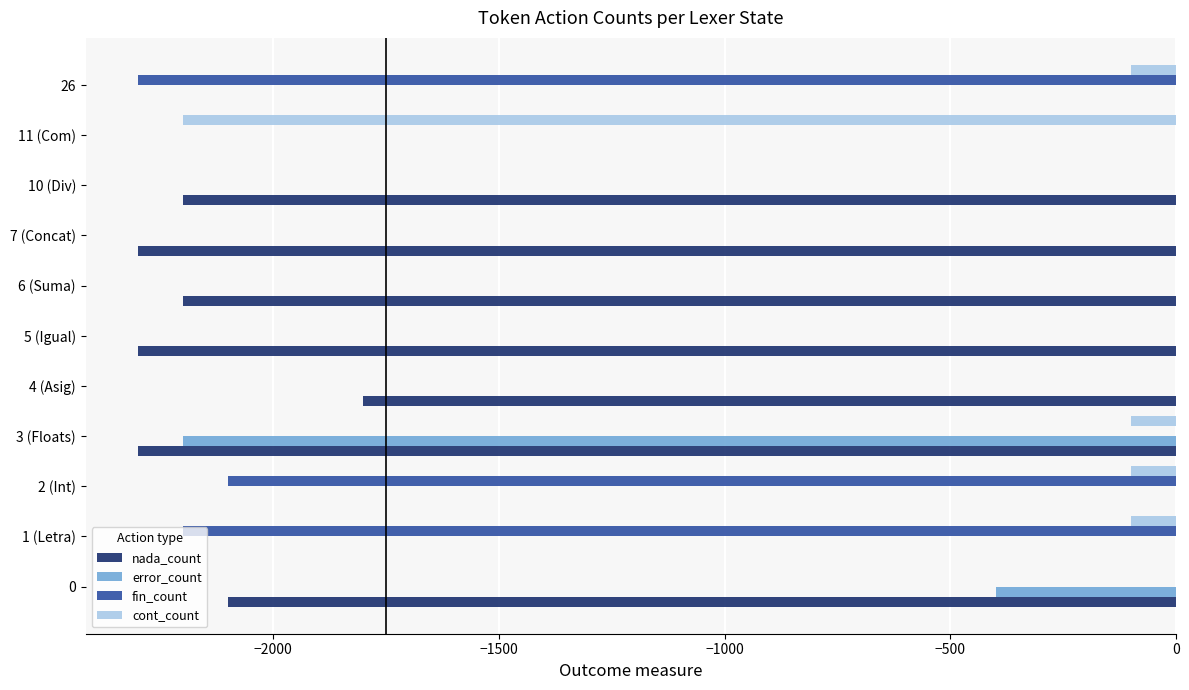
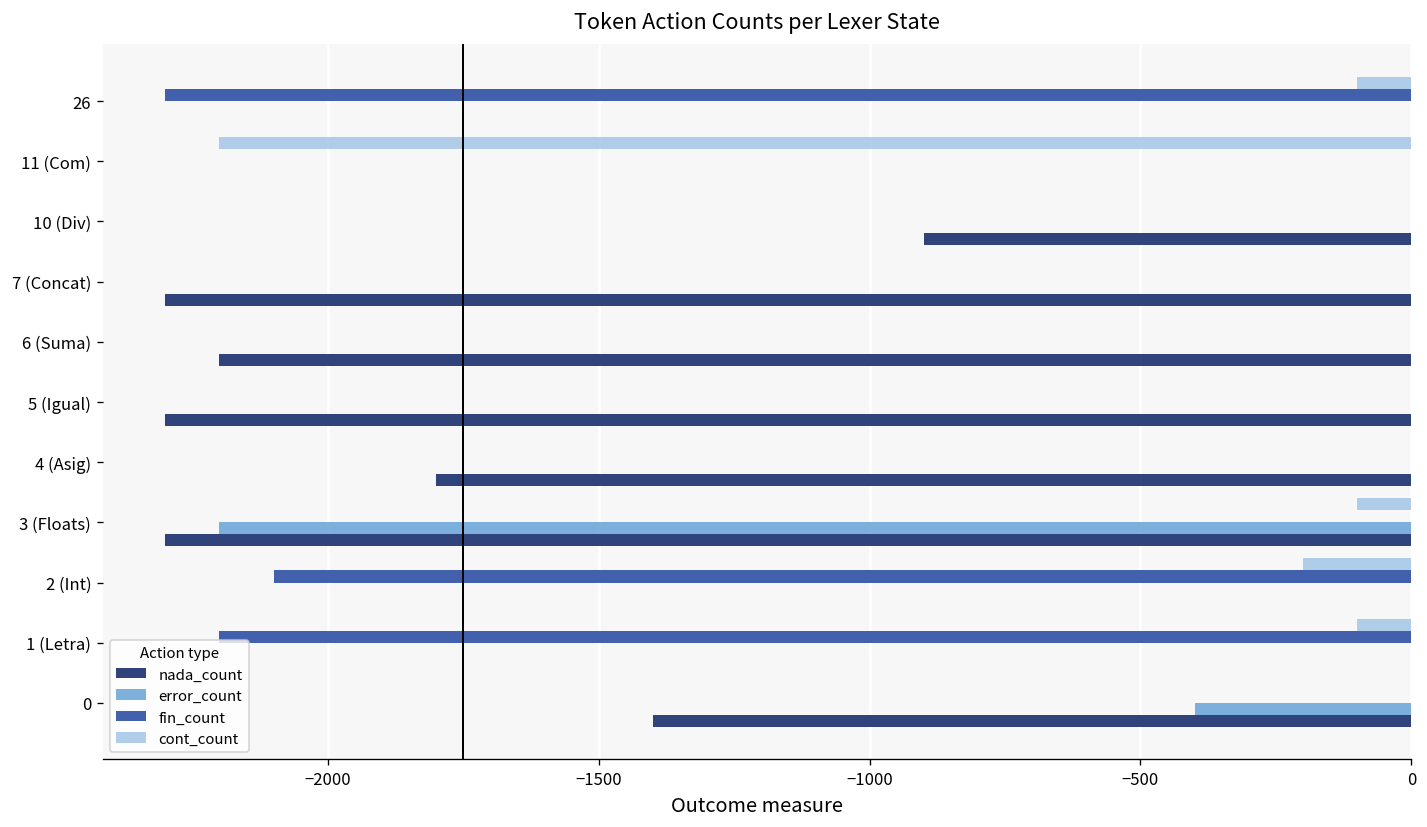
nada_count, 10 (Div): -2200 -> -900
cont_count, 2 (Int): -100 -> -200
nada_count, 0: -2100 -> -1400
